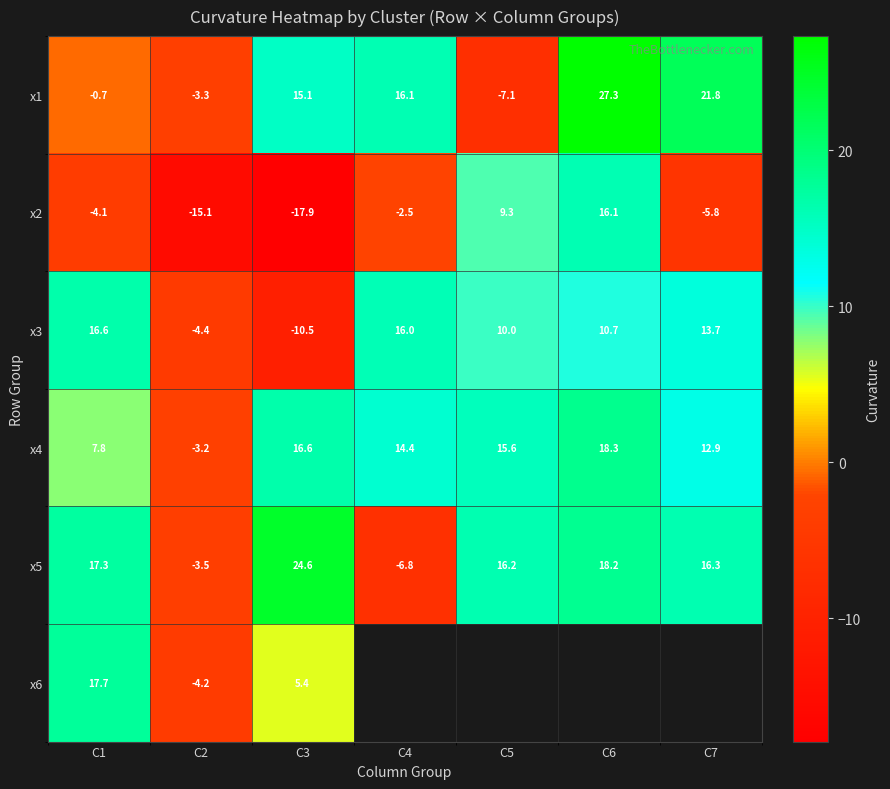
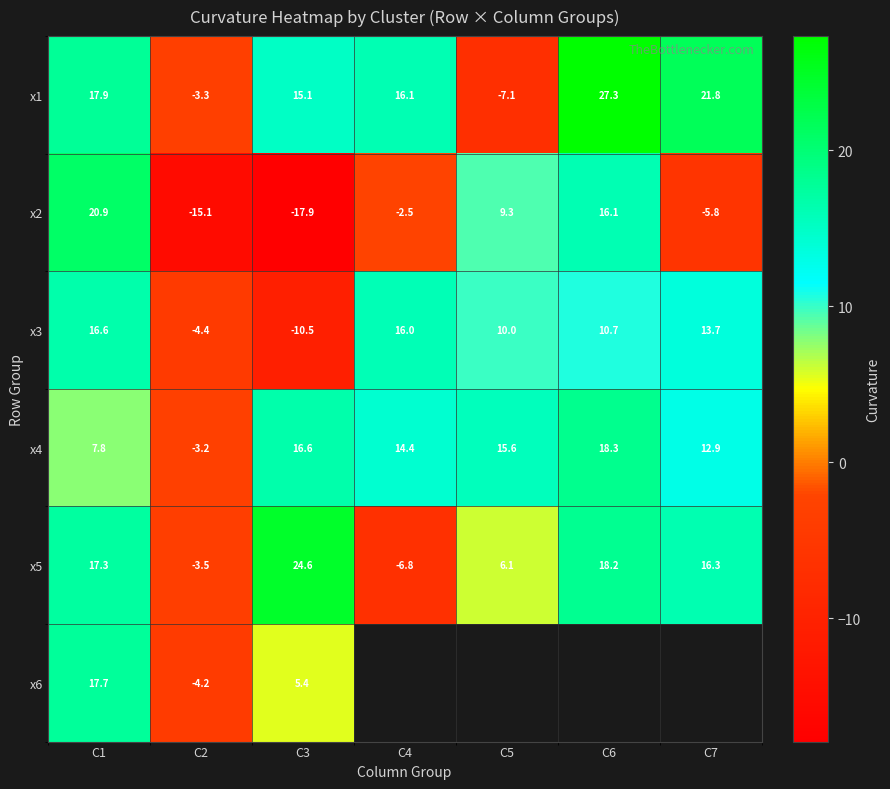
x1, C1: -0.7 -> 17.9
x2, C1: -4.1 -> 20.9
x5, C5: 16.2 -> 6.1
